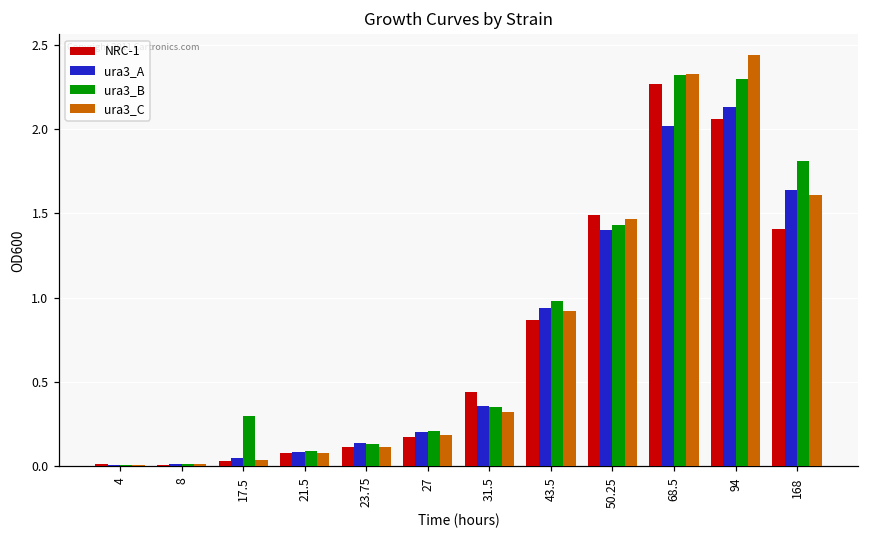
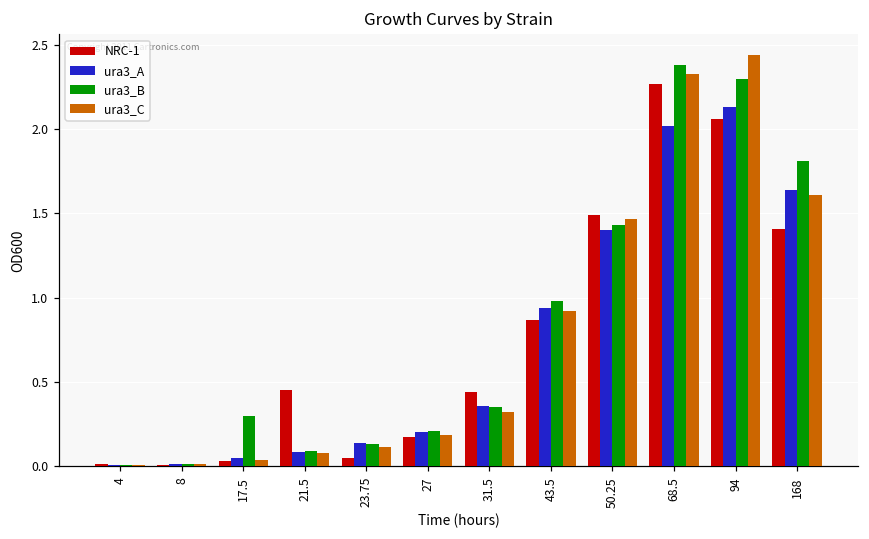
NRC-1, 21.5: 0.08 -> 0.46
NRC-1, 23.75: 0.11 -> 0.05
ura3_B, 68.5: 2.32 -> 2.38
